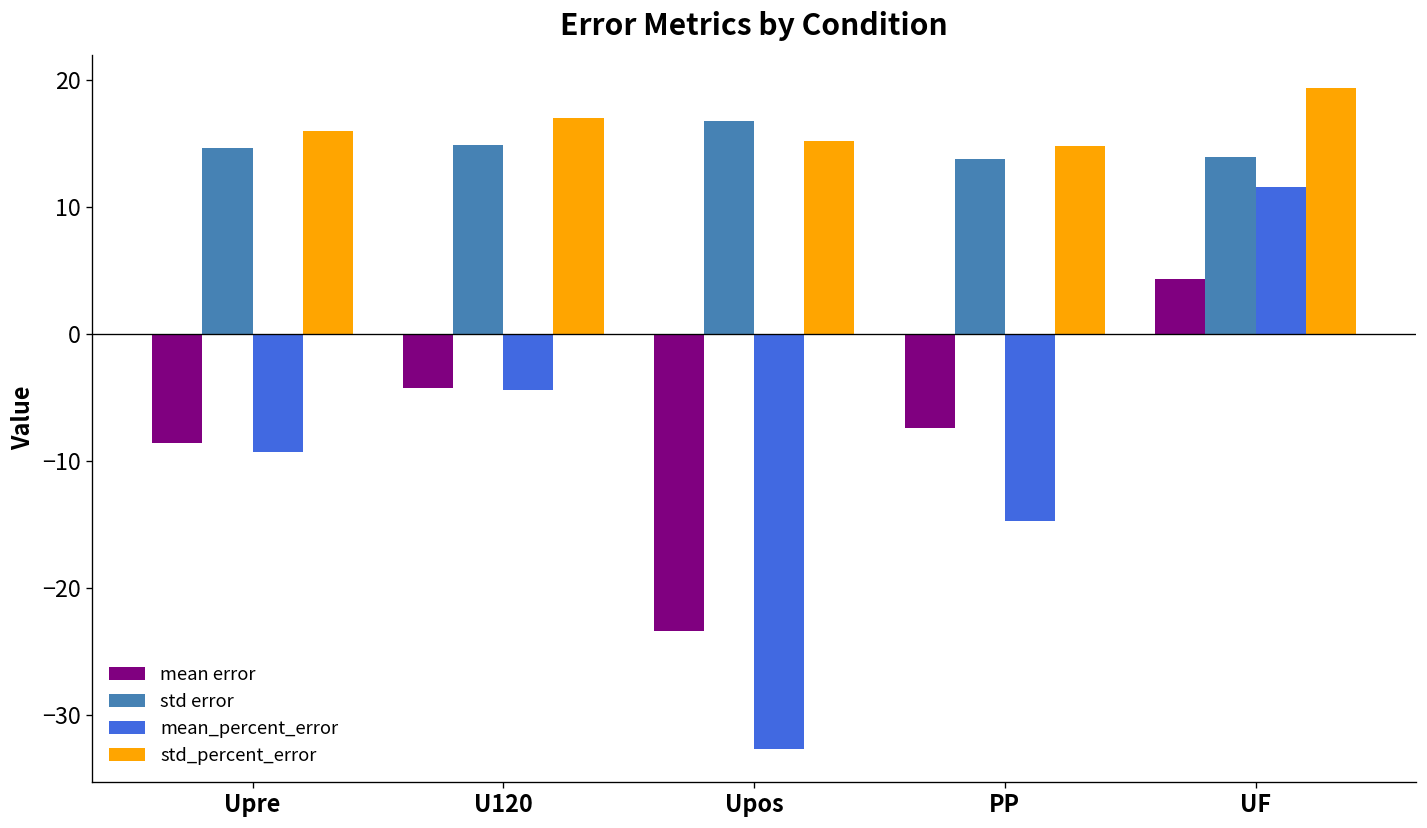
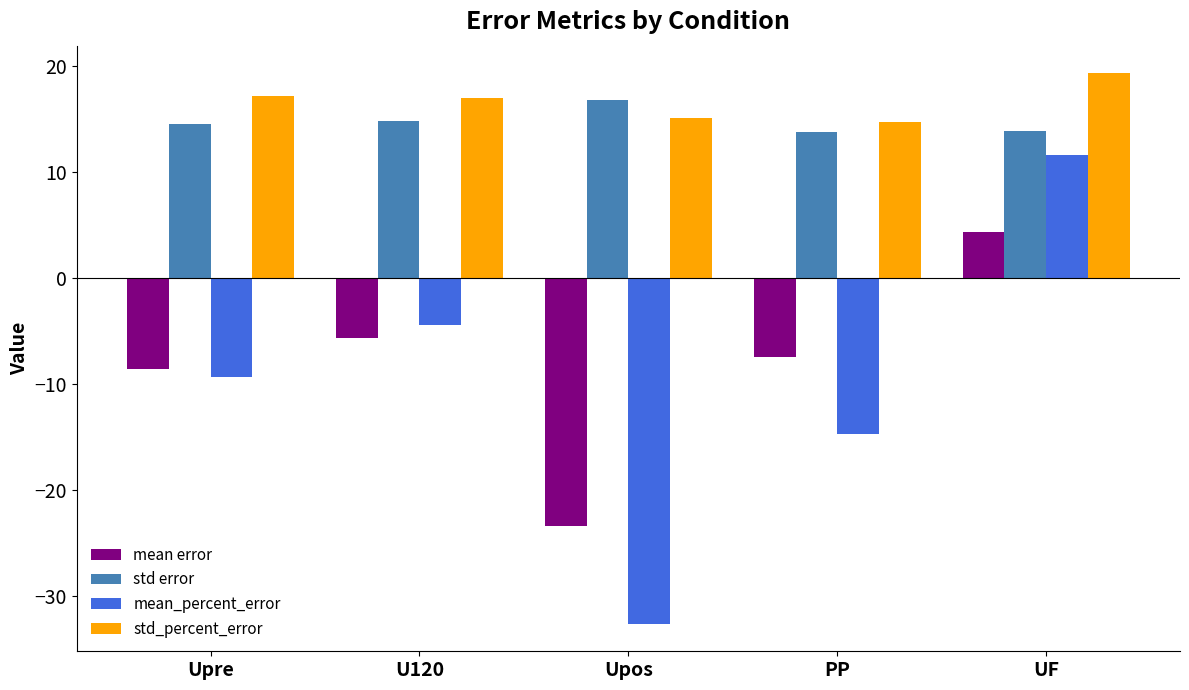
std_percent_error, Upre: 16.0 -> 17.2
mean error, U120: -4.3 -> -5.6
